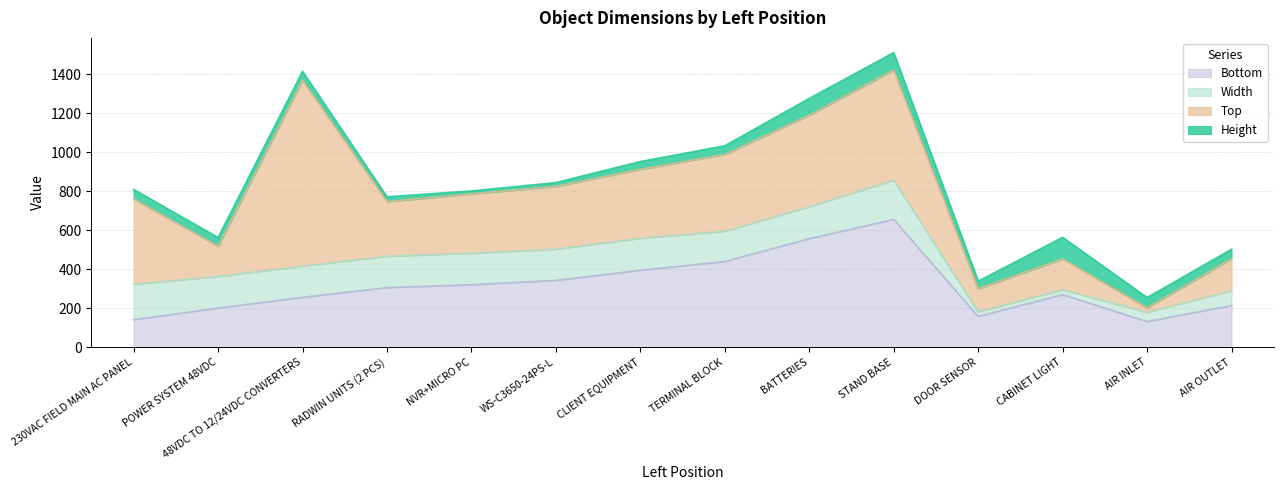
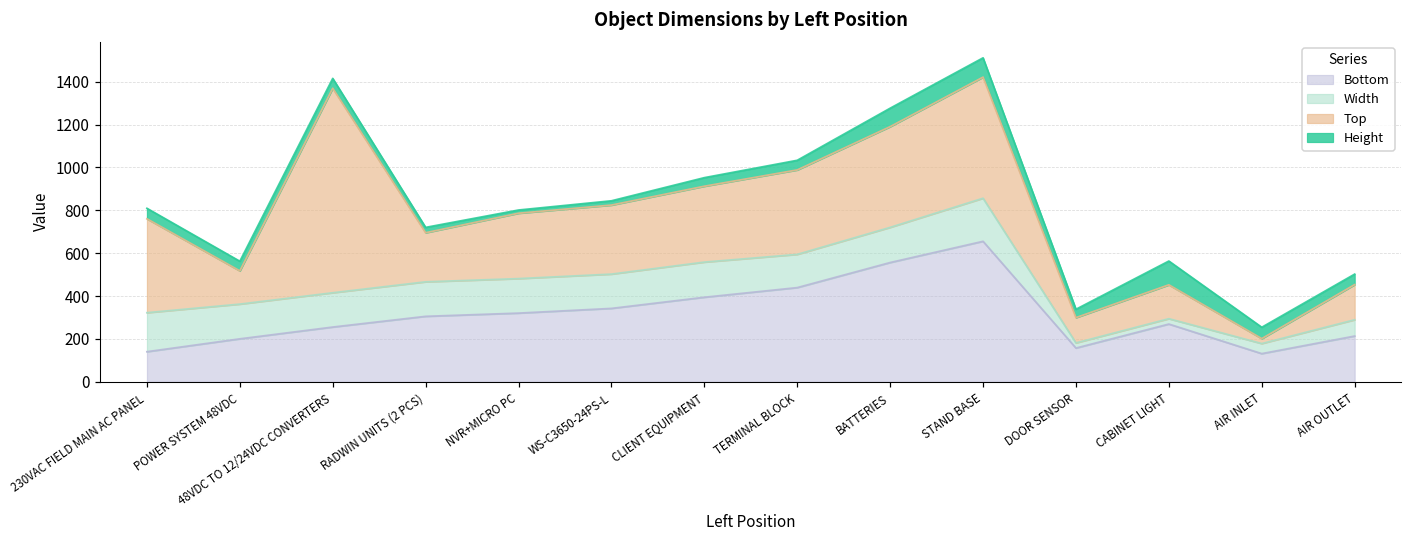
Top, RADWIN UNITS (2 PCS): 280 -> 230
